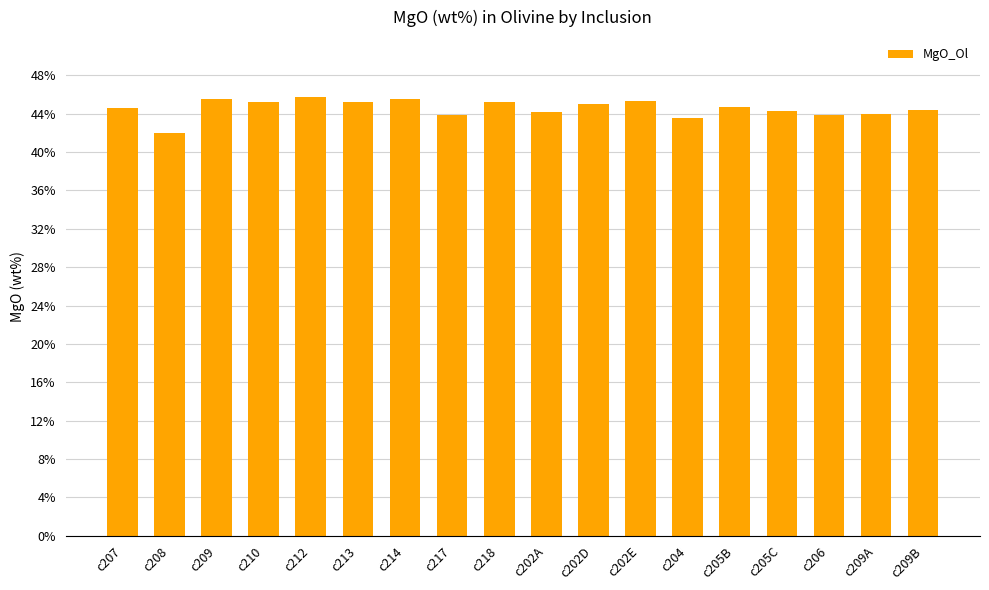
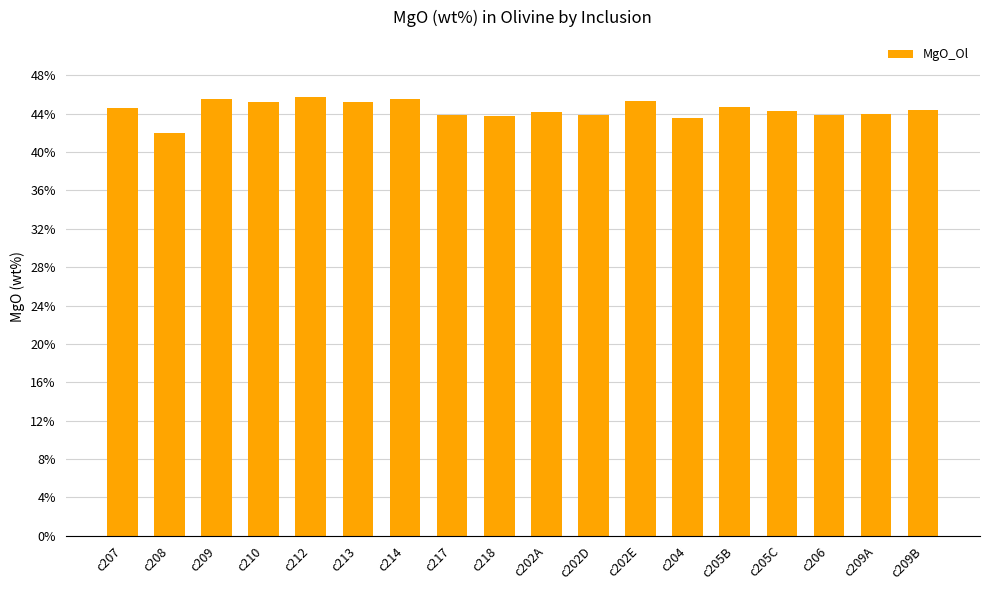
c218: 45% -> 44%
c202D: 45% -> 44%
